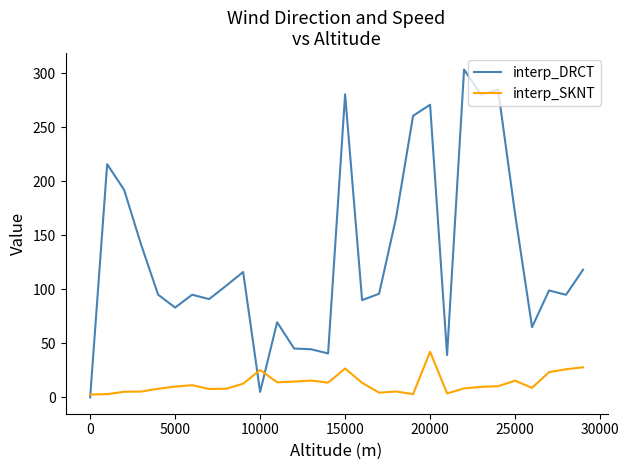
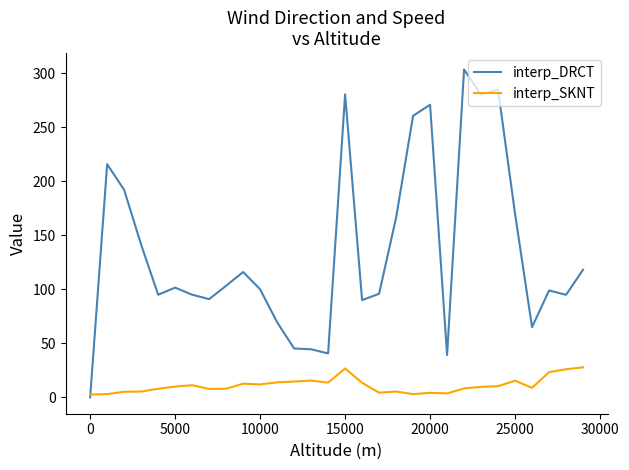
interp_DRCT, 5000: 83 -> 102
interp_DRCT, 10000: 5 -> 100
interp_SKNT, 10000: 25 -> 12
interp_SKNT, 20000: 42 -> 4
